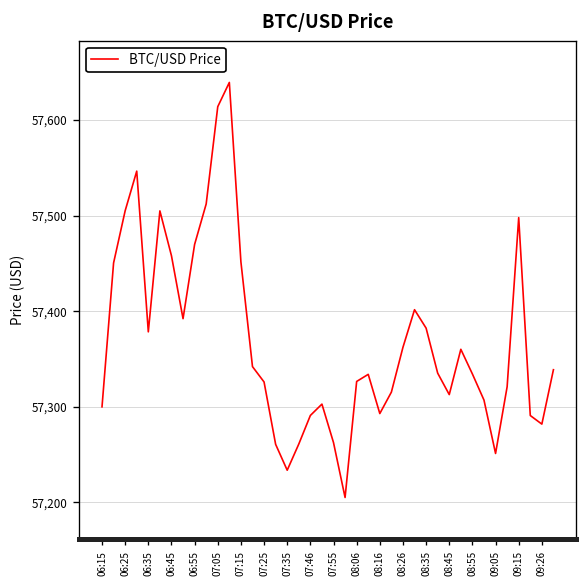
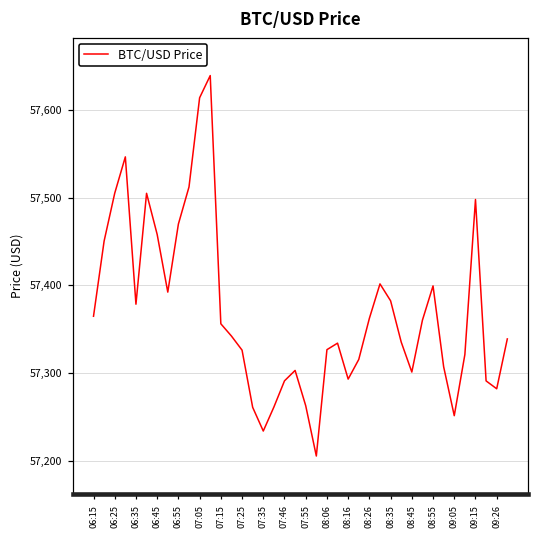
06:15: 57,300 -> 57,360
07:15: 57,450 -> 57,360
08:45: 57,310 -> 57,300
08:55: 57,330 -> 57,400
